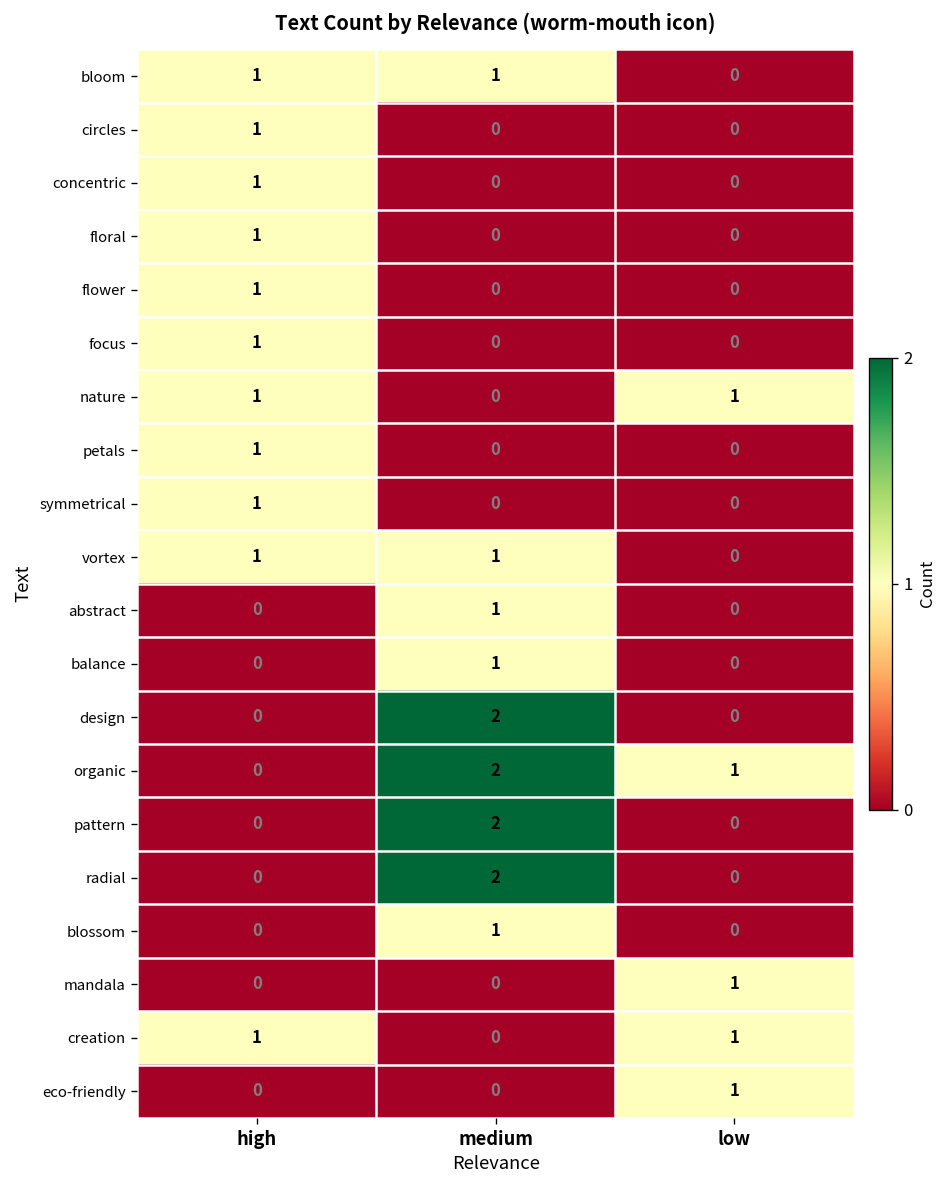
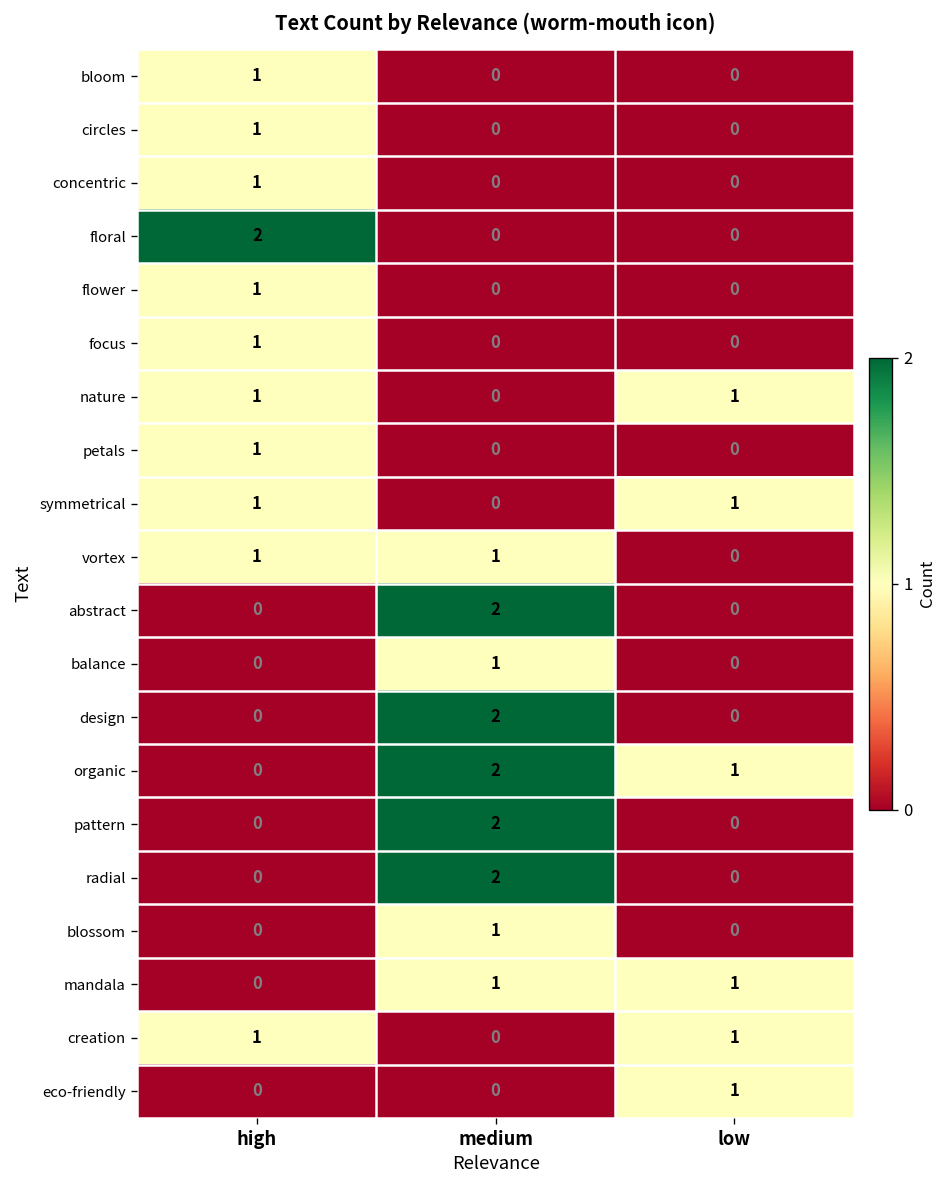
bloom, medium: 1 -> 0
floral, high: 1 -> 2
symmetrical, low: 0 -> 1
abstract, medium: 1 -> 2
mandala, medium: 0 -> 1
